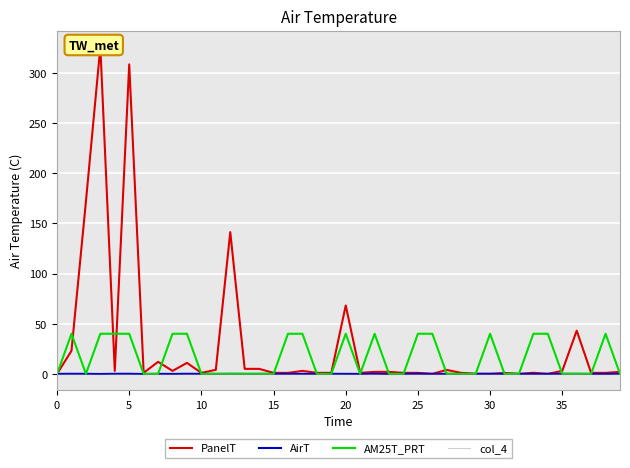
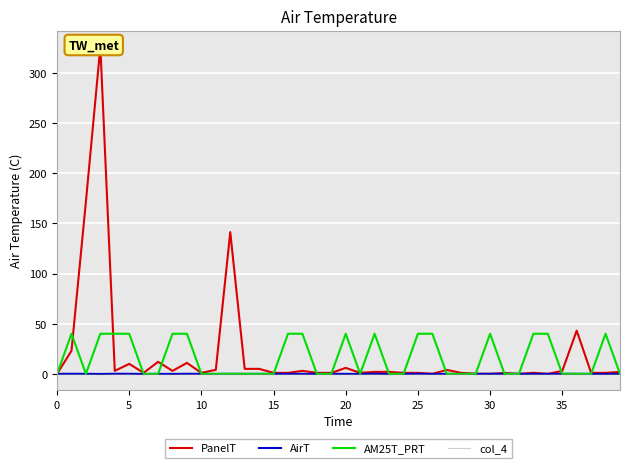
PanelT, 5: 309 -> 10
PanelT, 20: 68 -> 6
